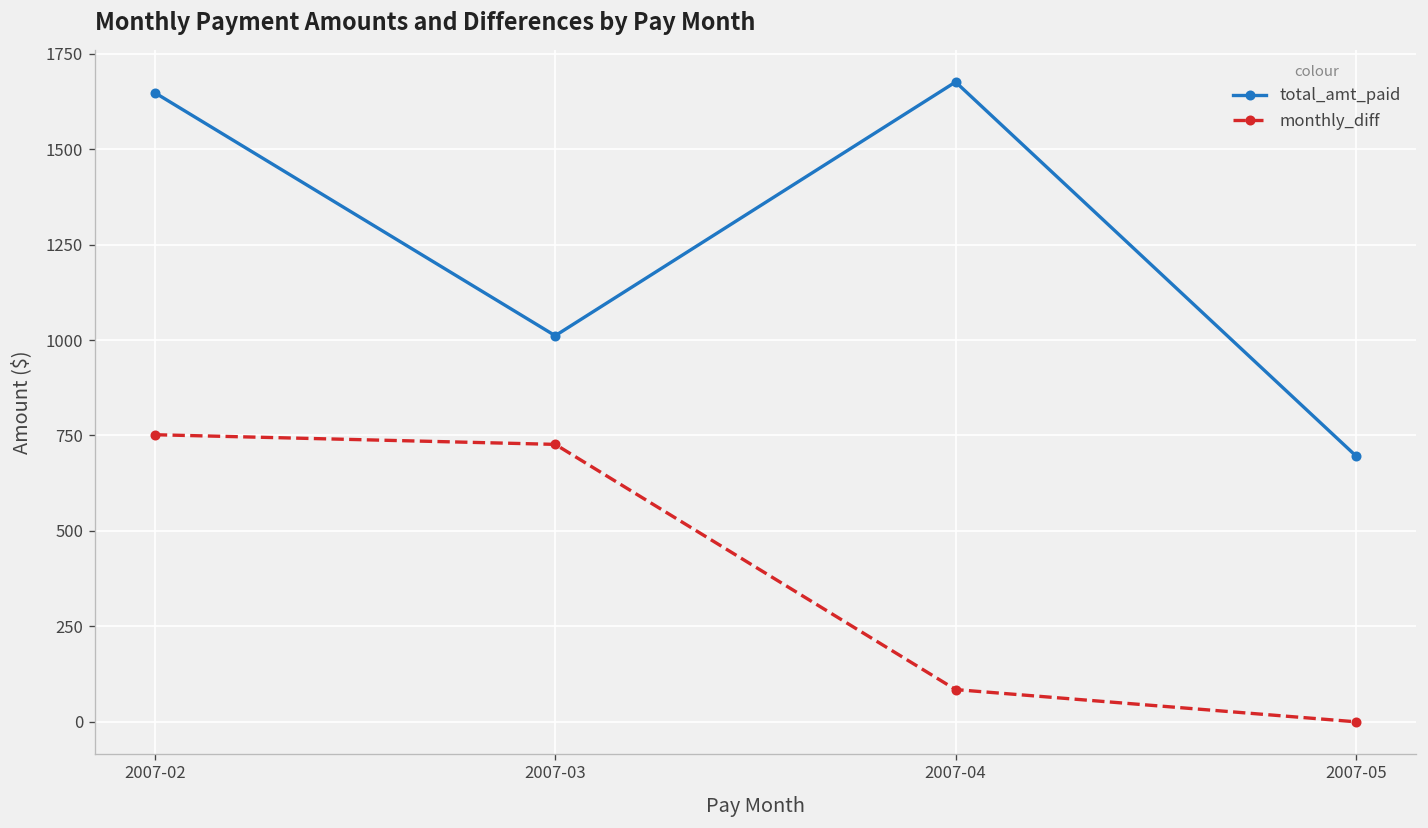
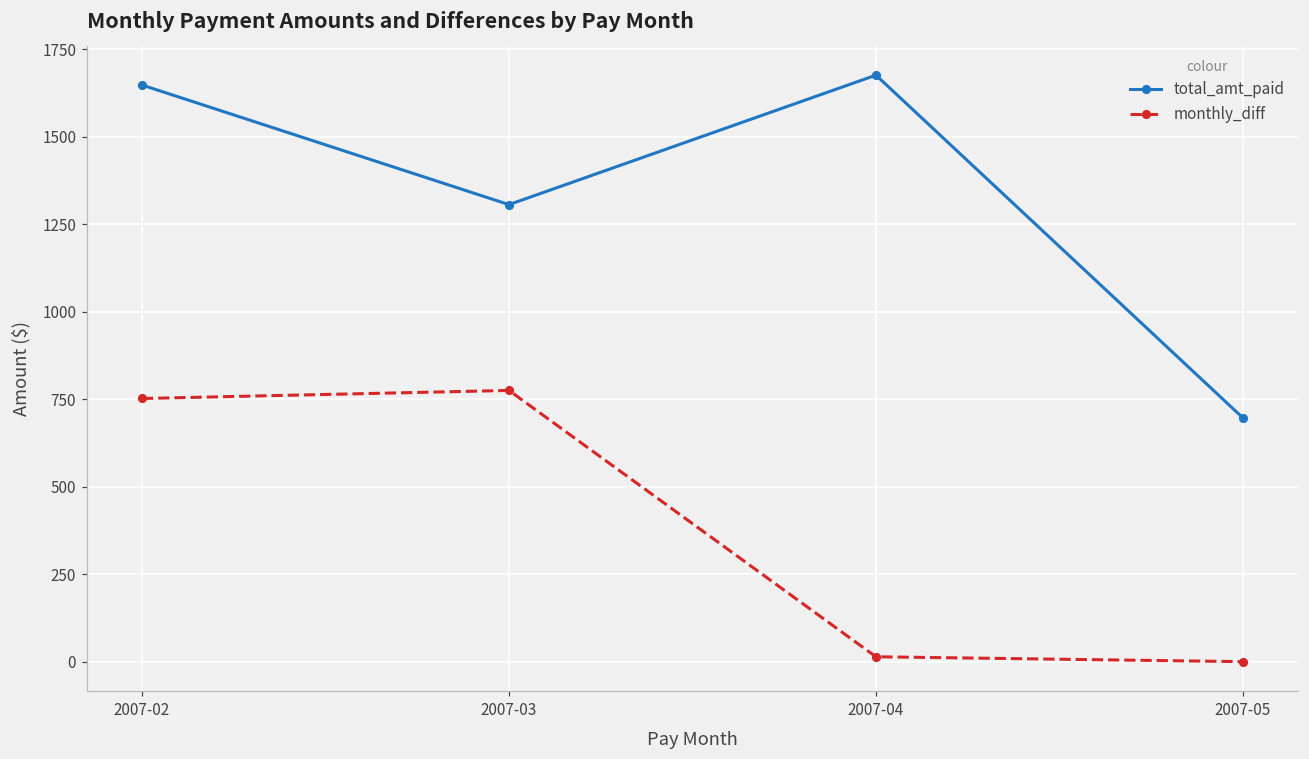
total_amt_paid, 2007-03: 1010 -> 1310
monthly_diff, 2007-03: 730 -> 780
monthly_diff, 2007-04: 80 -> 10
